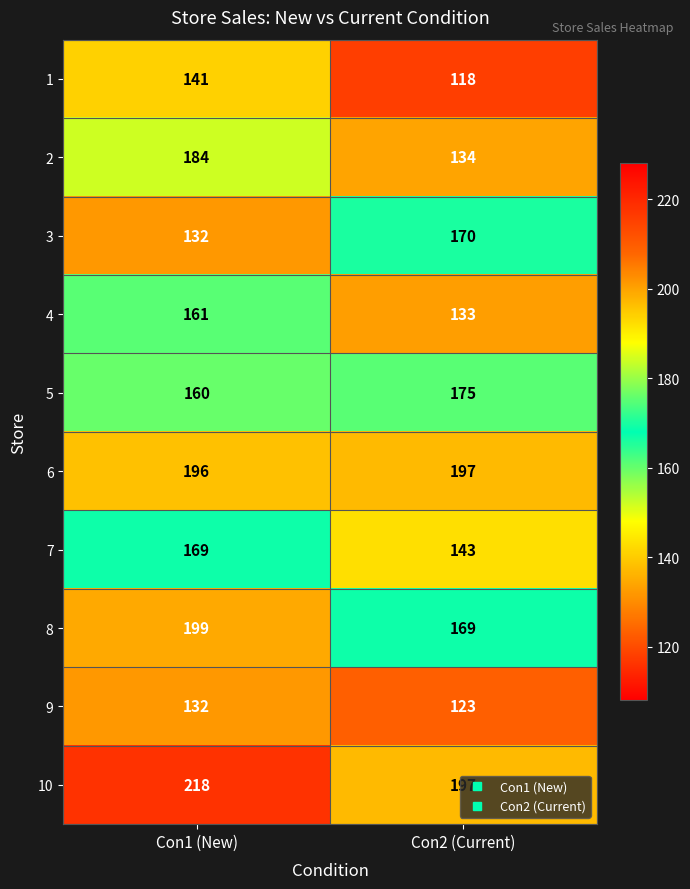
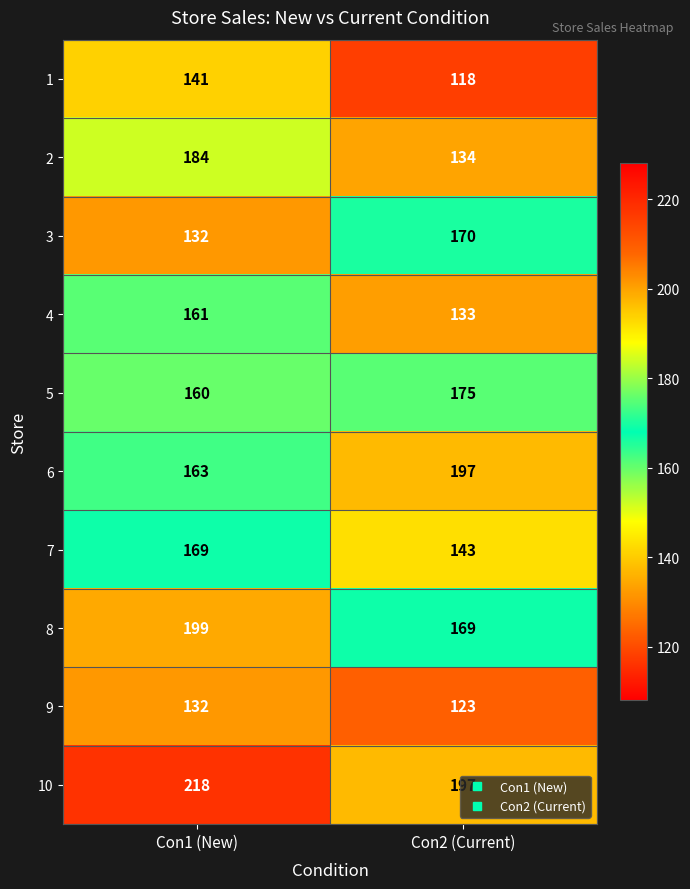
6, Con1 (New): 196 -> 163
